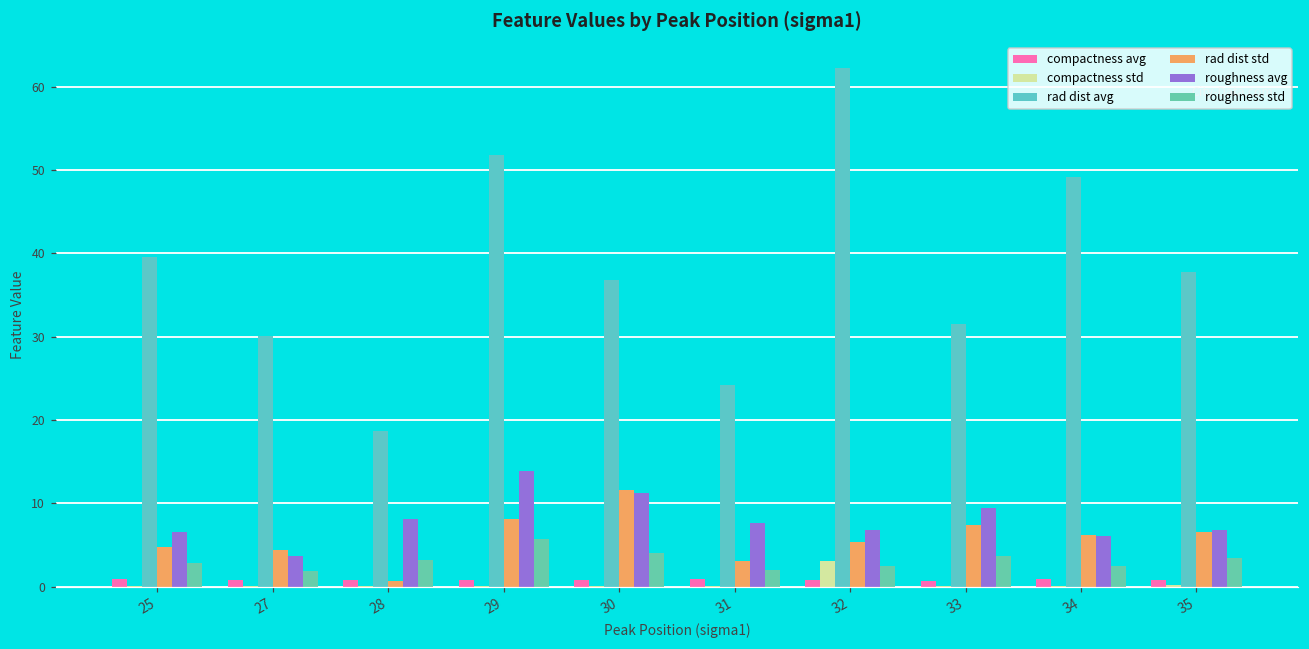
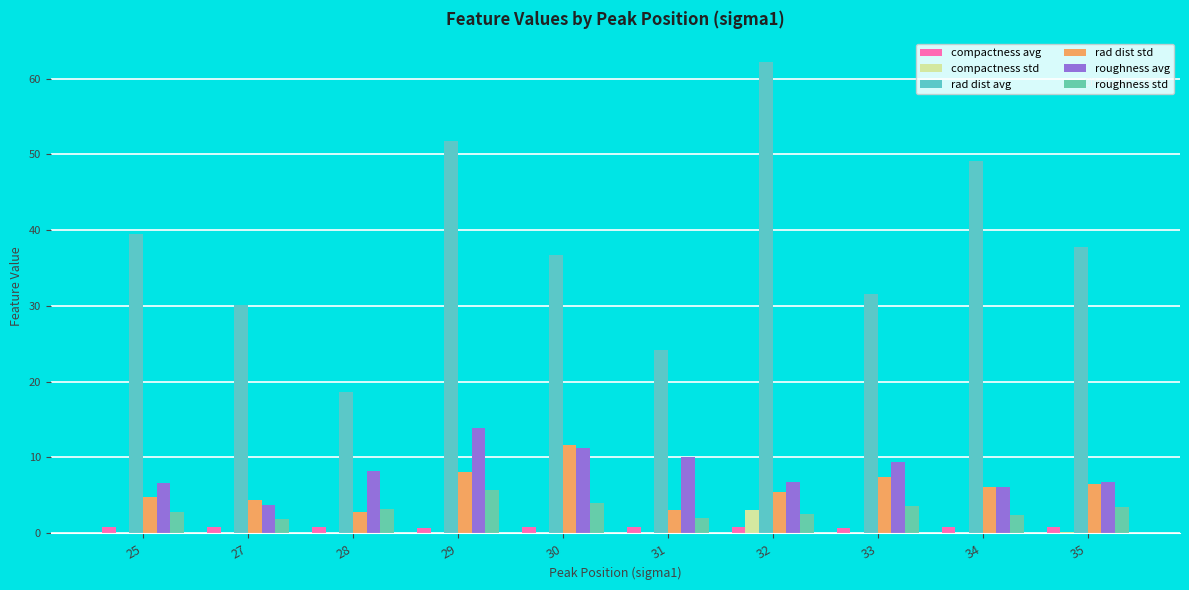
rad dist std, 28: 1 -> 3
roughness avg, 31: 8 -> 10
